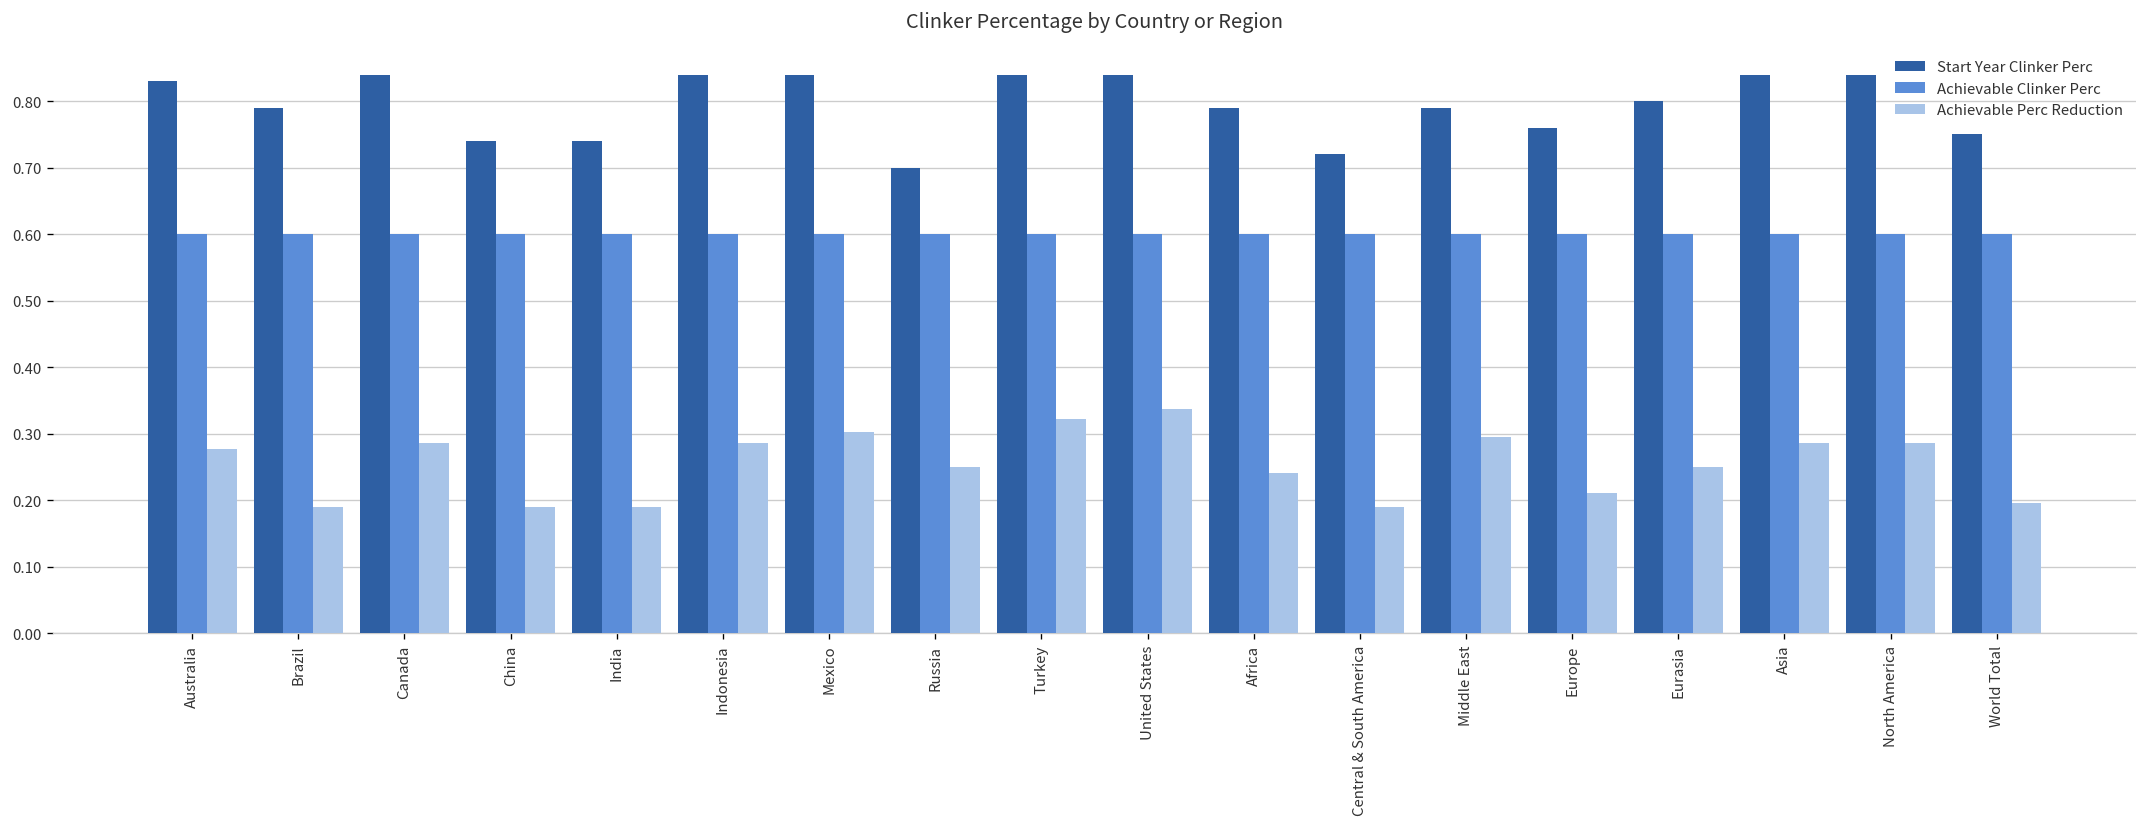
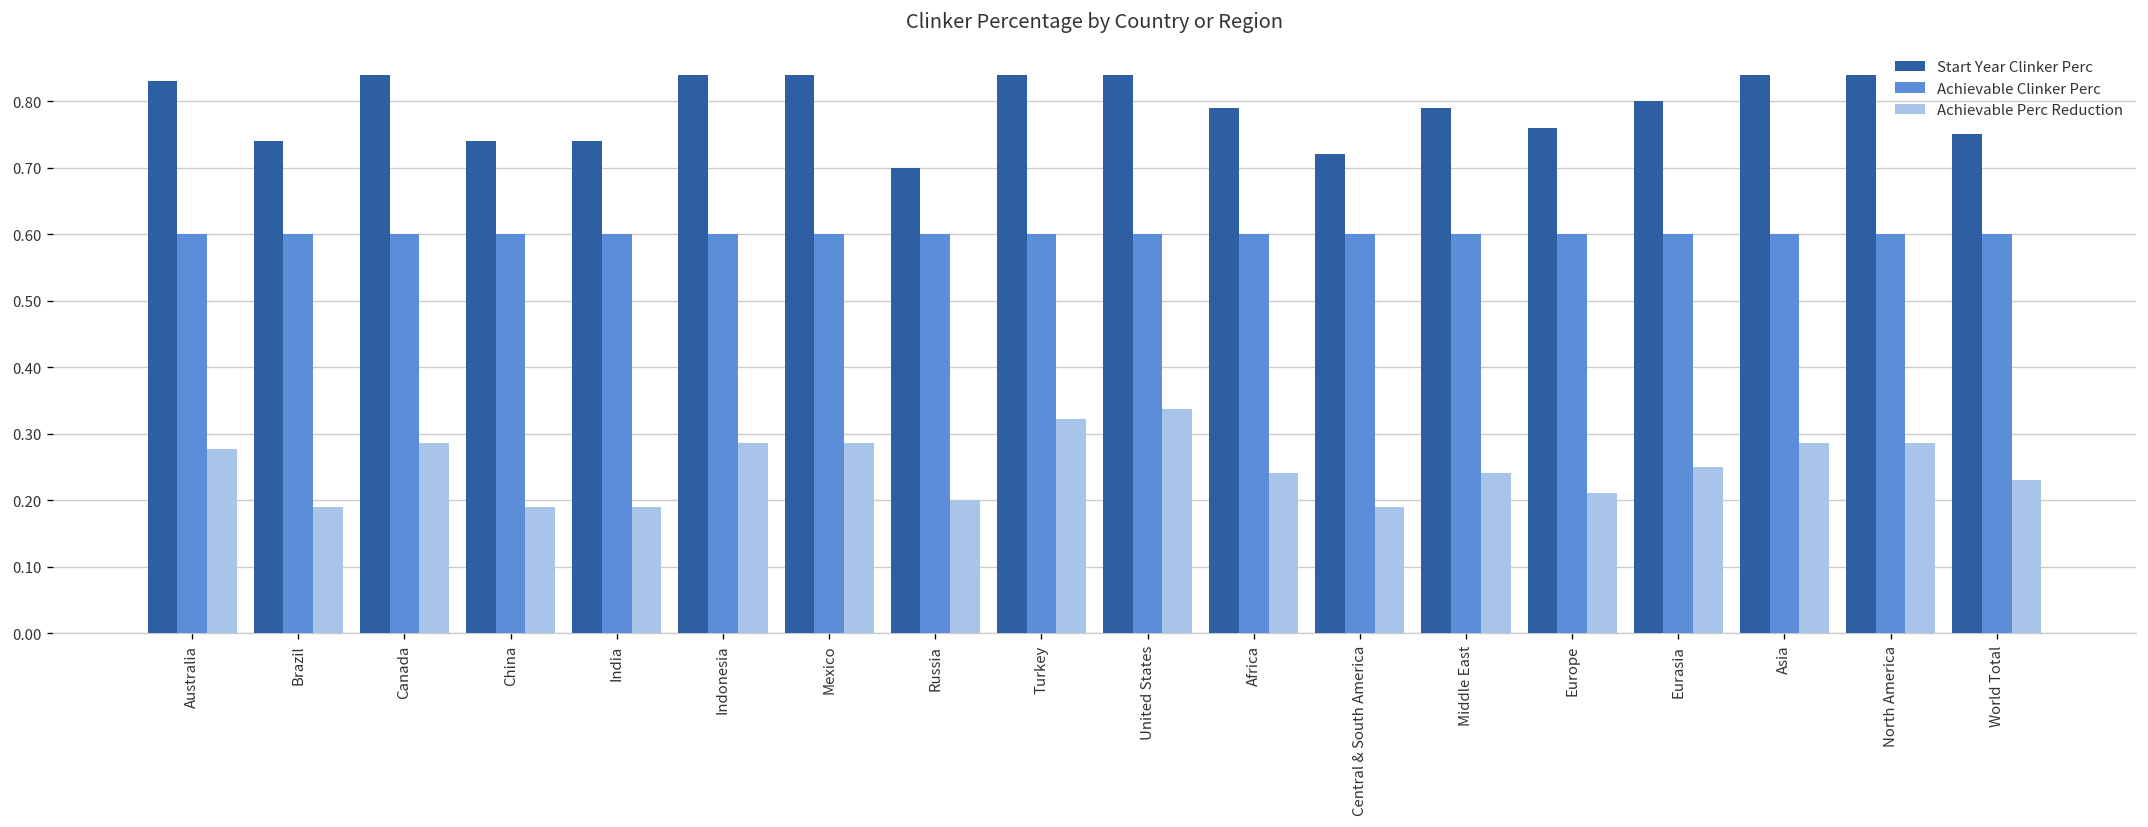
Start Year Clinker Perc, Brazil: 0.79 -> 0.74
Achievable Perc Reduction, Mexico: 0.30 -> 0.29
Achievable Perc Reduction, Russia: 0.25 -> 0.20
Achievable Perc Reduction, Middle East: 0.29 -> 0.24
Achievable Perc Reduction, World Total: 0.20 -> 0.23
